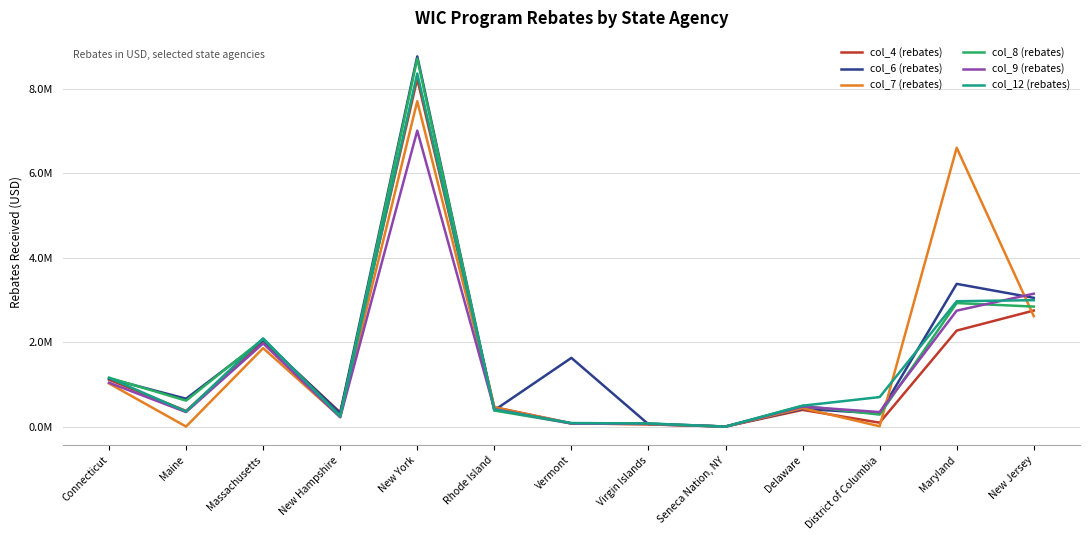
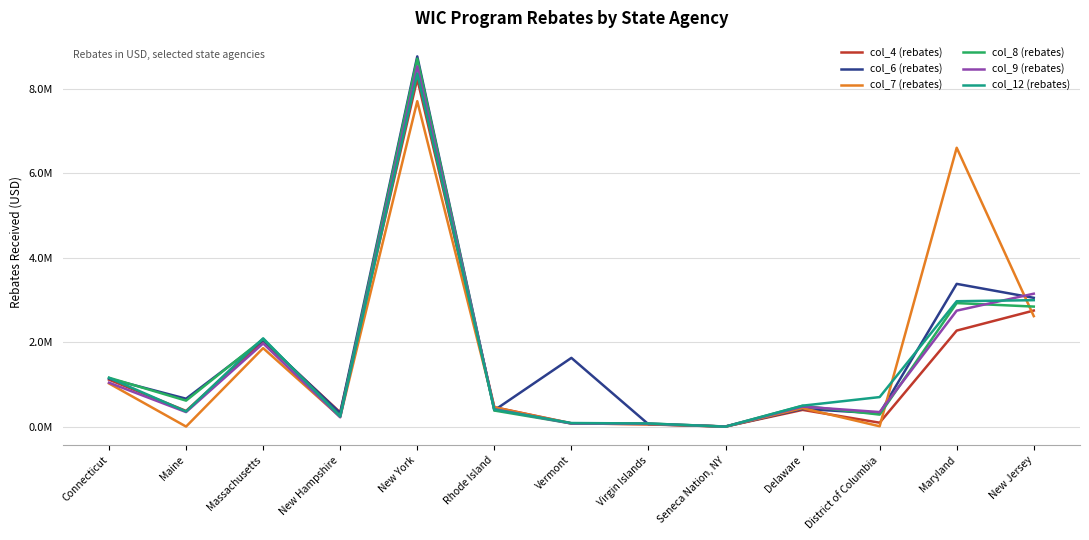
col_9 (rebates), New York: 7000000 -> 8500000
